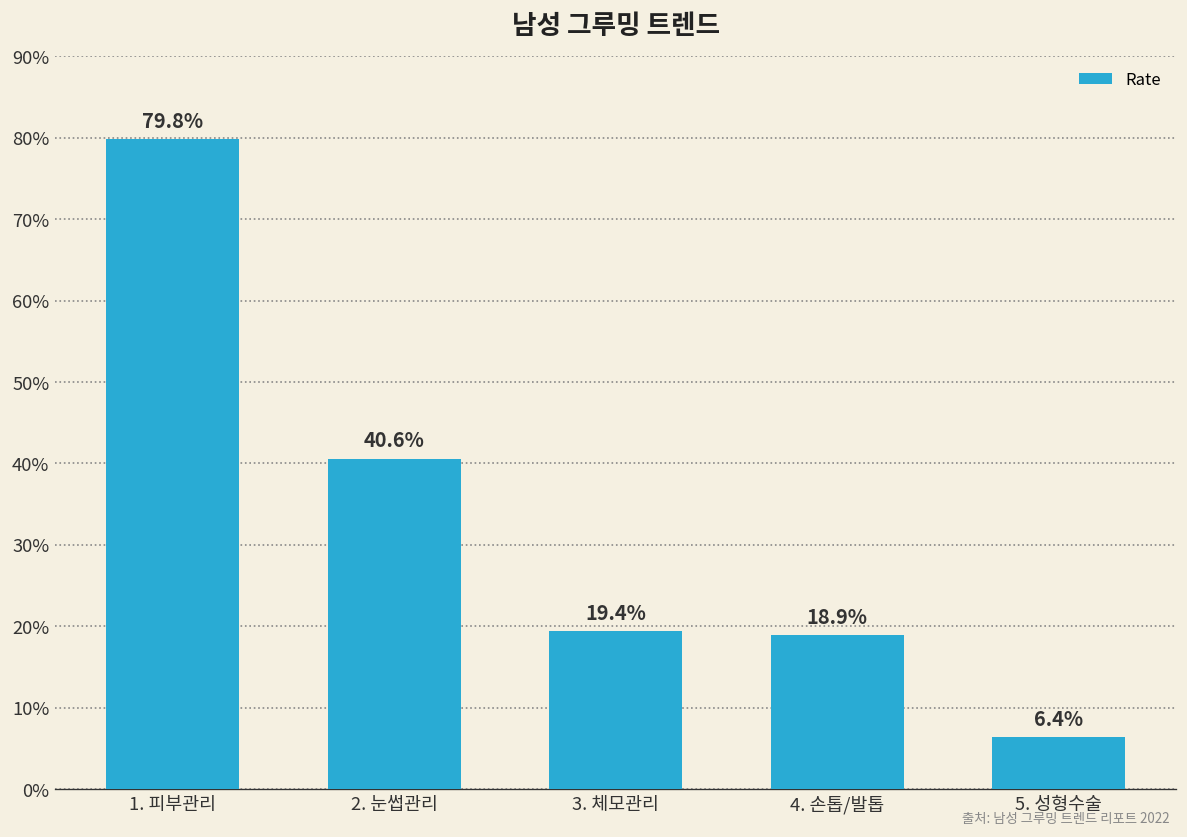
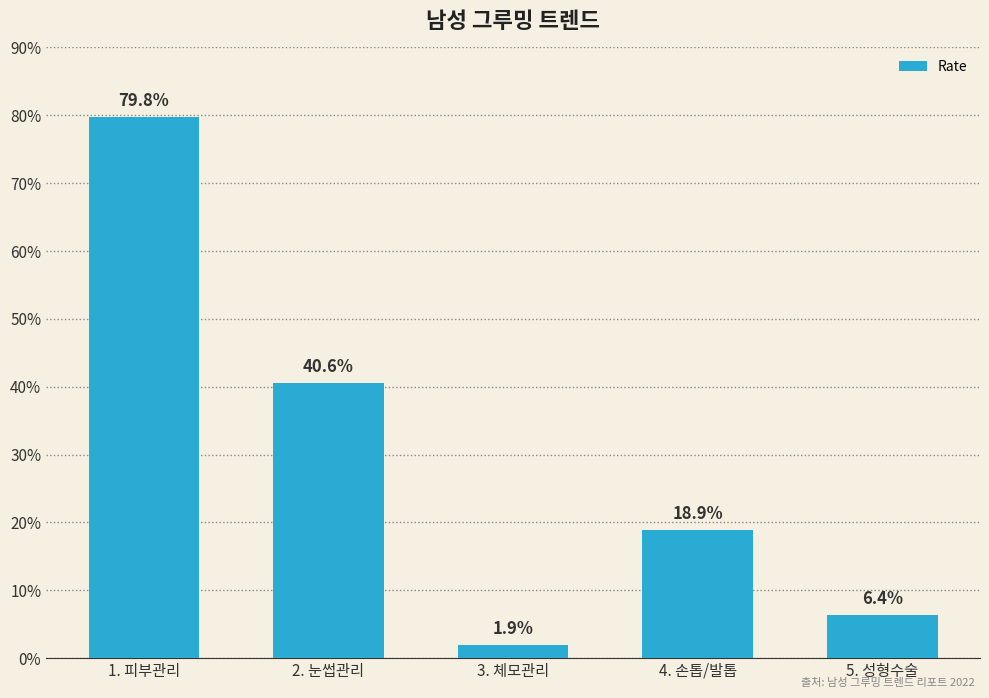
3. 체모관리: 19.4% -> 1.9%
